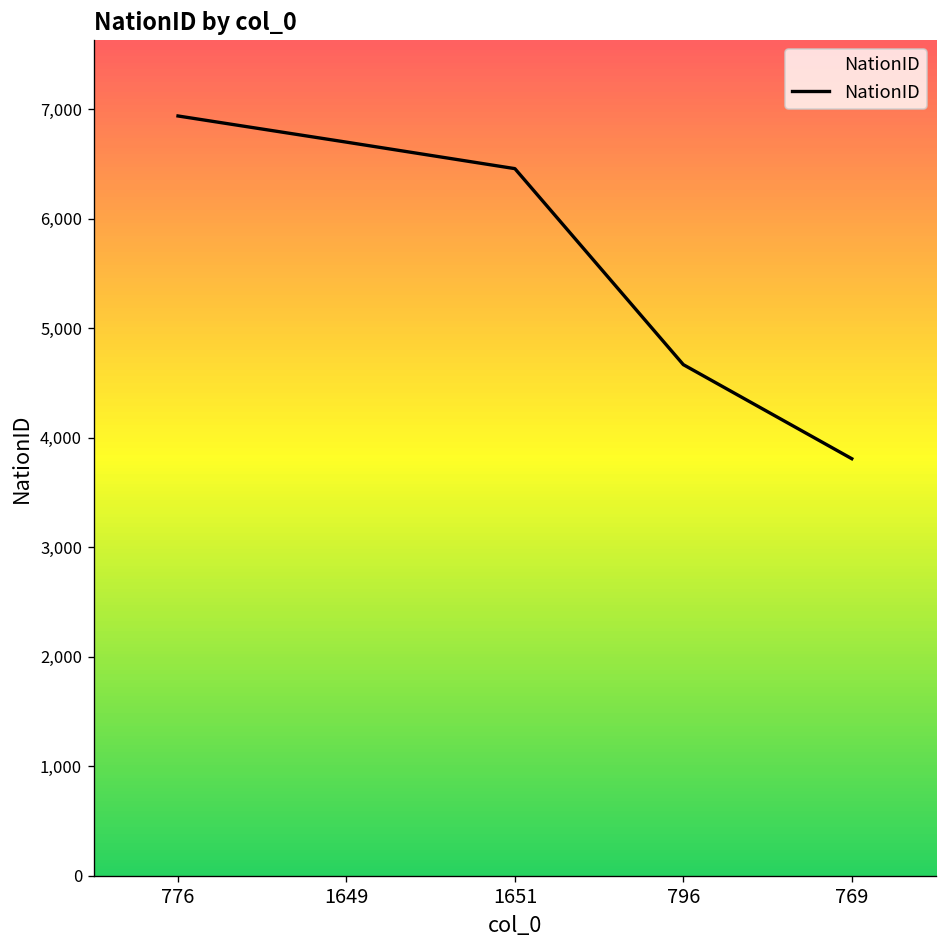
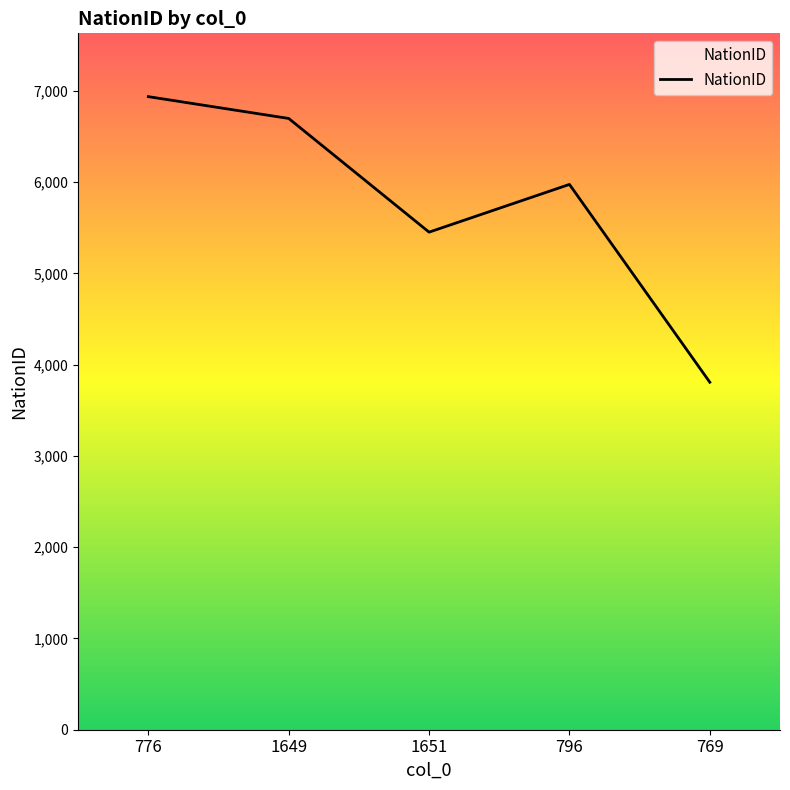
1651: 6,500 -> 5,500
796: 4,700 -> 6,000
